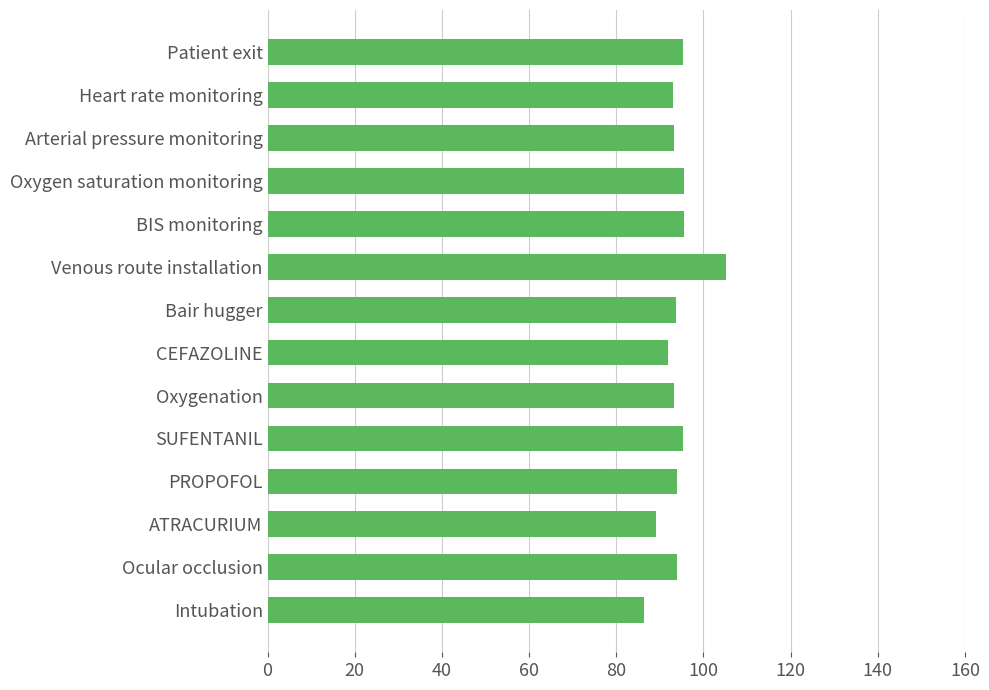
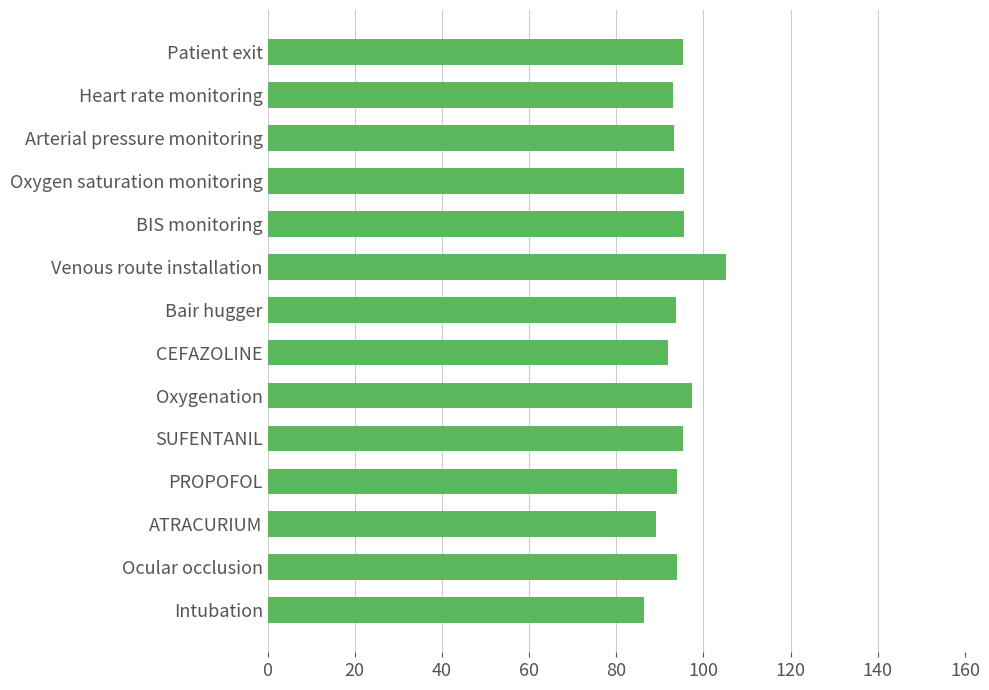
Oxygenation: 93 -> 97
